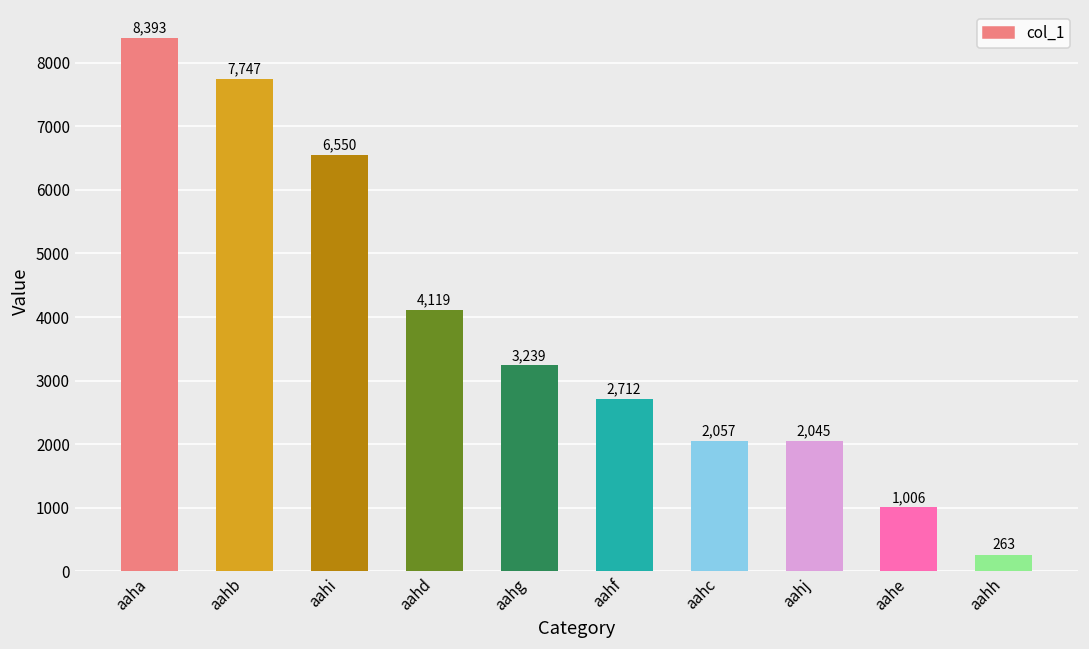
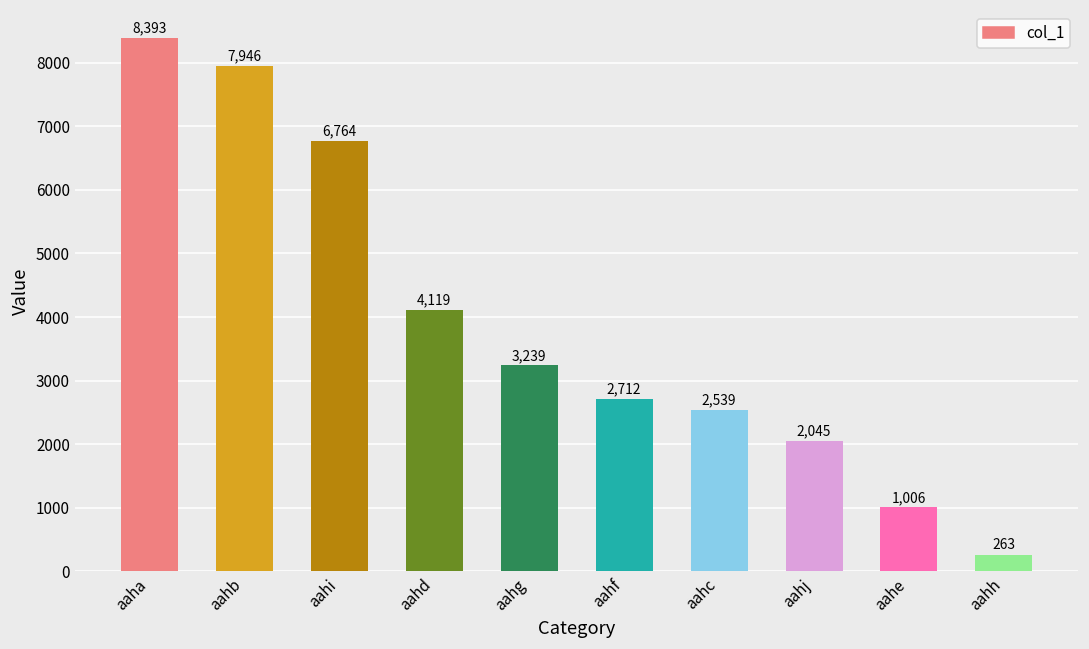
aahb: 7,747 -> 7,946
aahi: 6,550 -> 6,764
aahc: 2,057 -> 2,539
